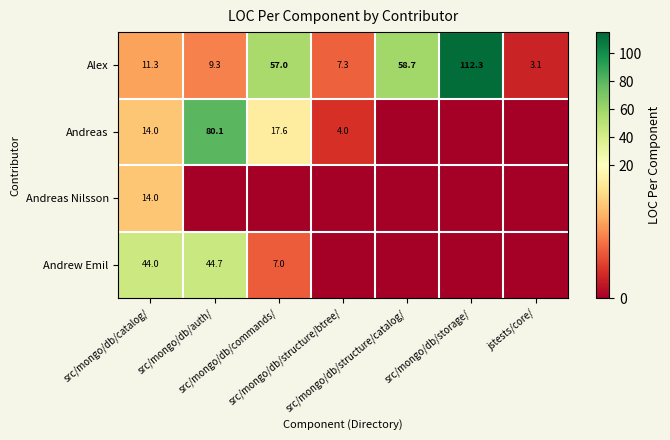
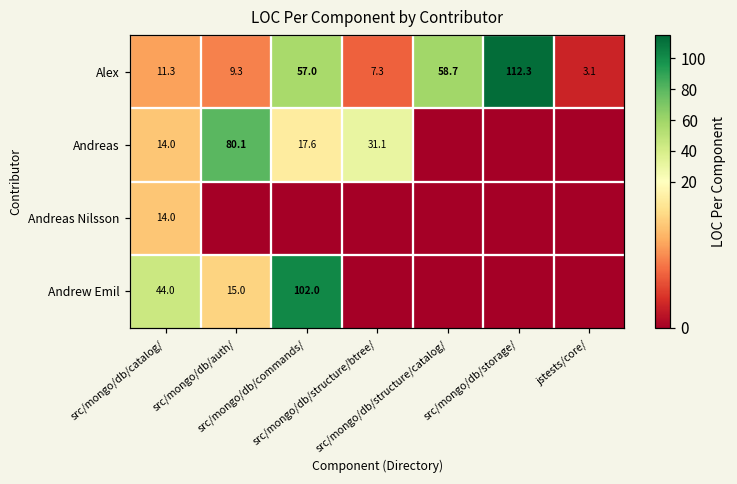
Andreas, src/mongo/db/structure/btree/: 4.0 -> 31.1
Andrew Emil, src/mongo/db/auth/: 44.7 -> 15.0
Andrew Emil, src/mongo/db/commands/: 7.0 -> 102.0
